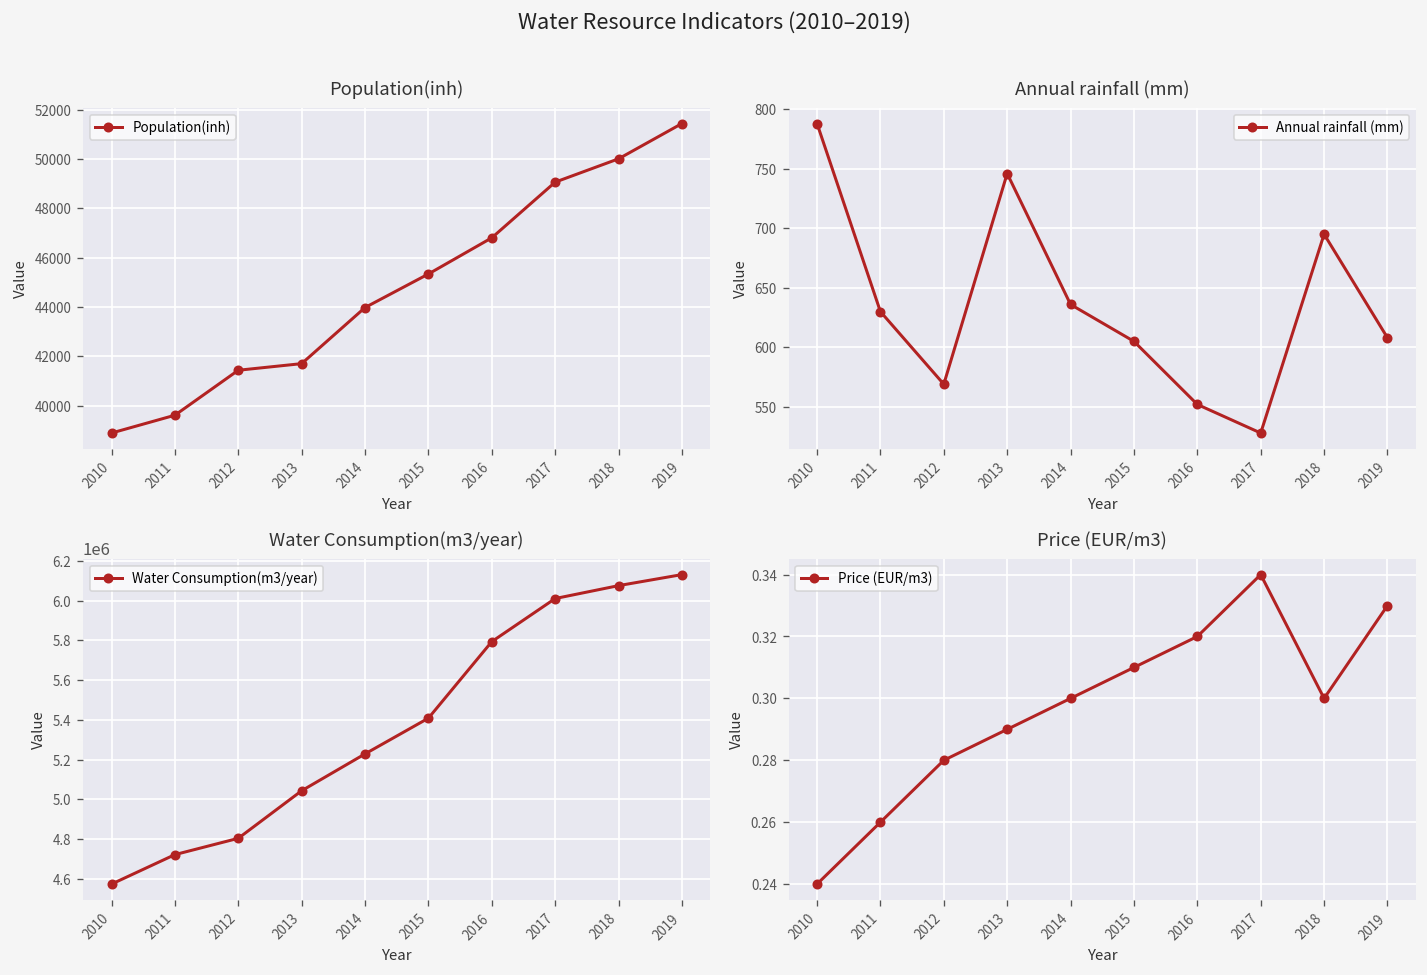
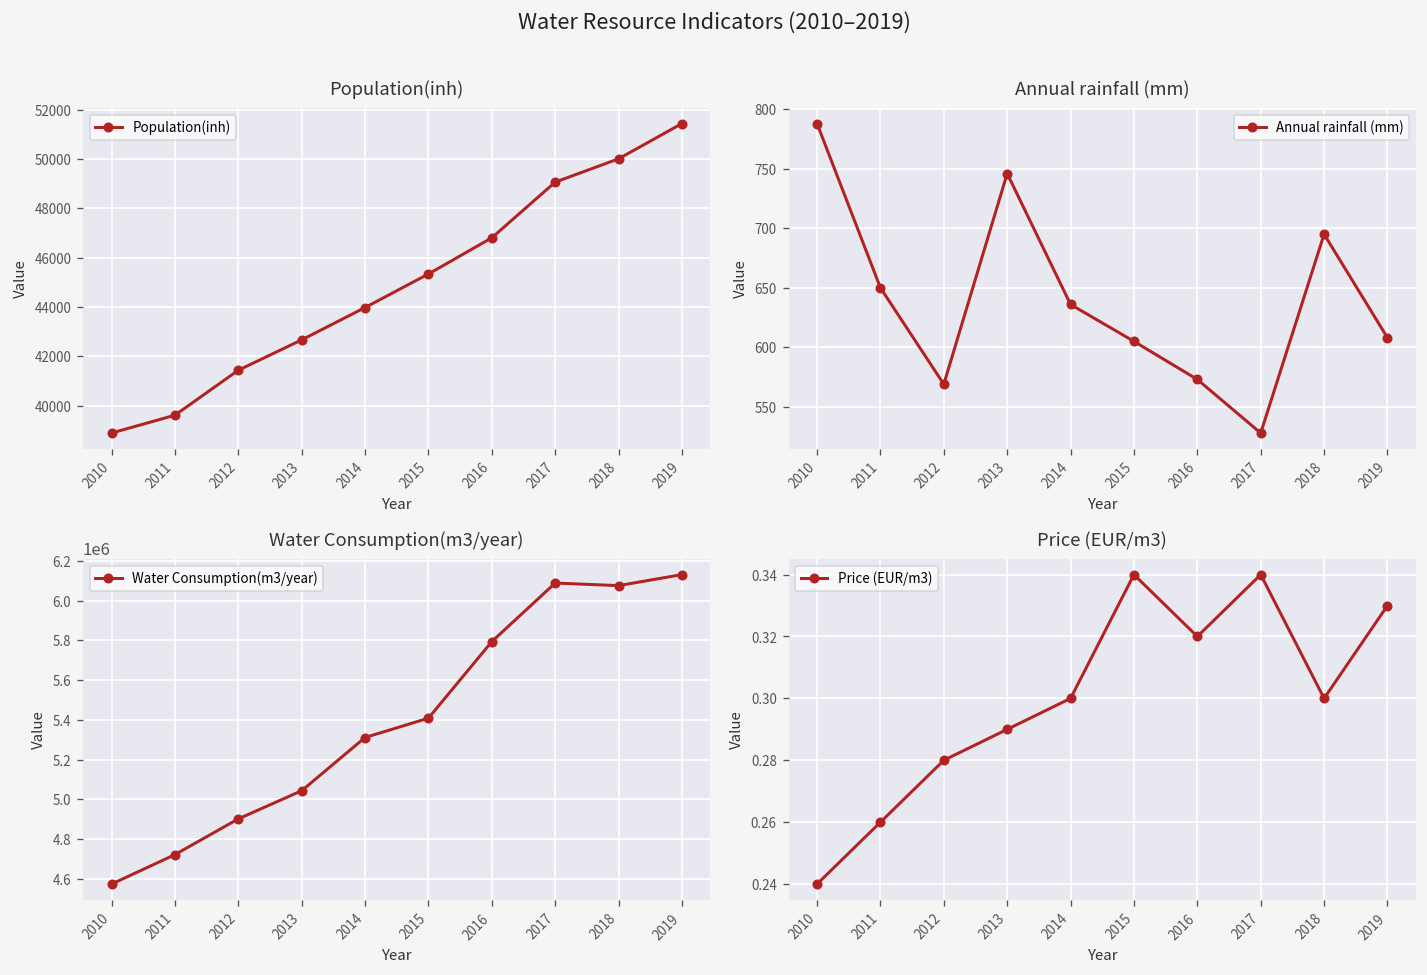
Population(inh), 2013: 41700 -> 42700
Annual rainfall (mm), 2011: 630 -> 650
Annual rainfall (mm), 2016: 550 -> 570
Water Consumption(m3/year), 2012: 4800000 -> 4900000
Water Consumption(m3/year), 2014: 5230000 -> 5310000
Water Consumption(m3/year), 2017: 6010000 -> 6090000
Price (EUR/m3), 2015: 0.31 -> 0.34
